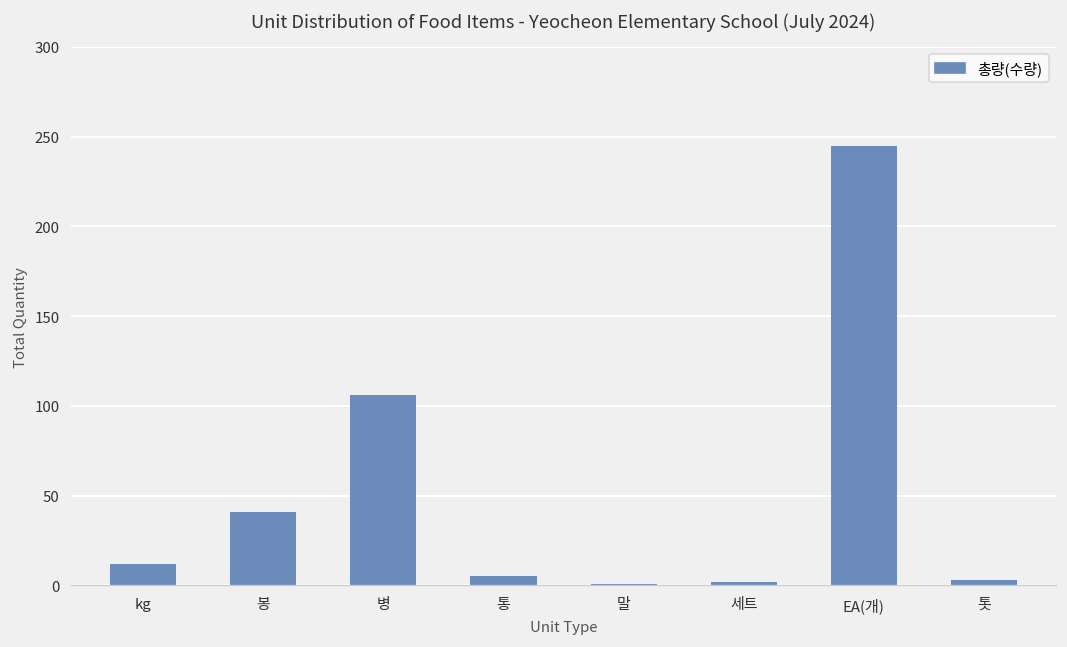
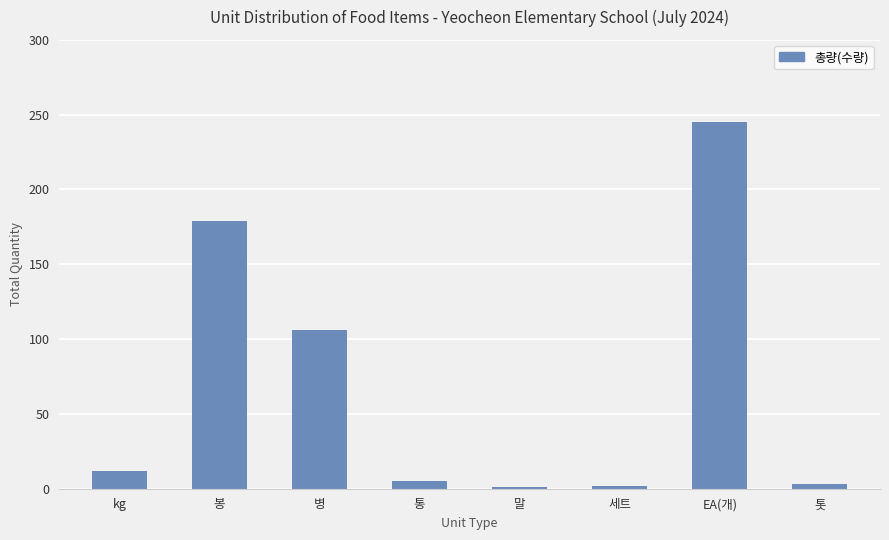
봉: 41 -> 179
